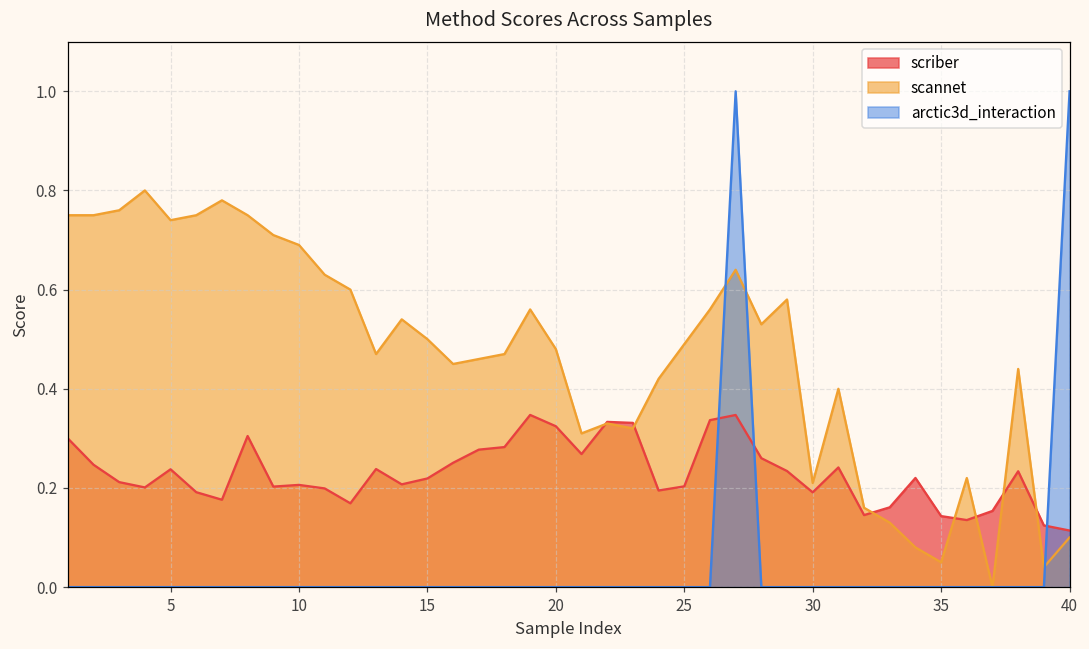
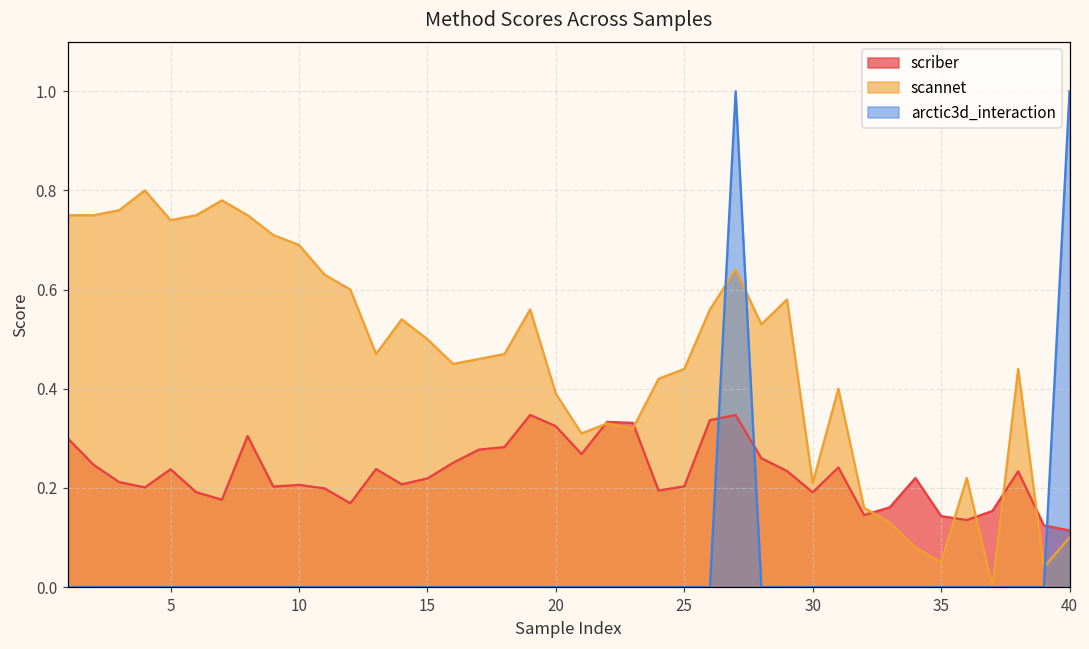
scannet, 20: 0.48 -> 0.39
scannet, 25: 0.49 -> 0.44
